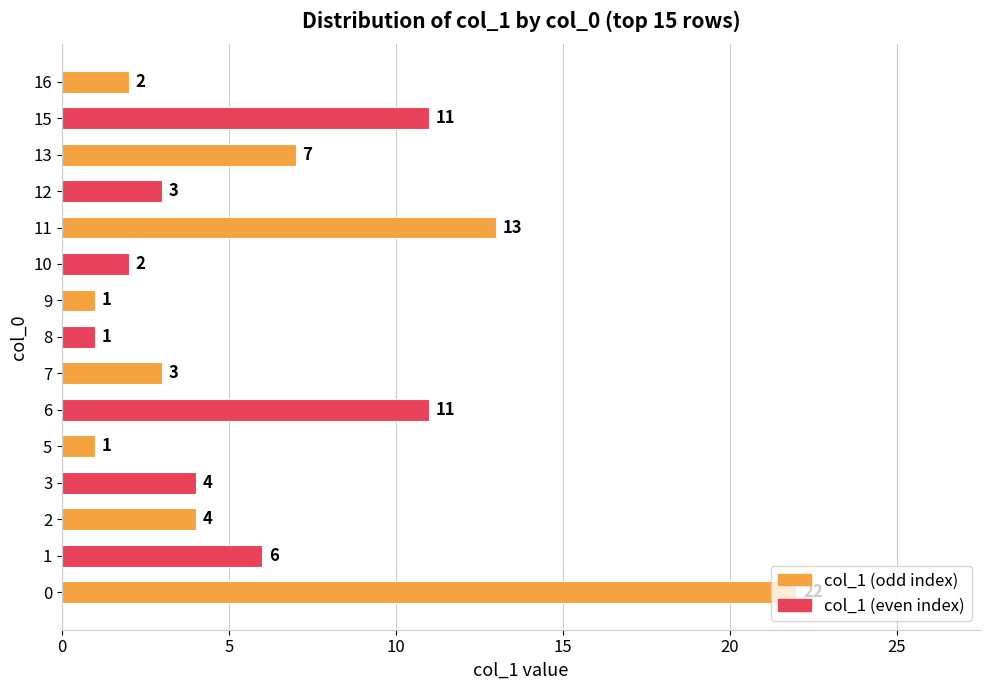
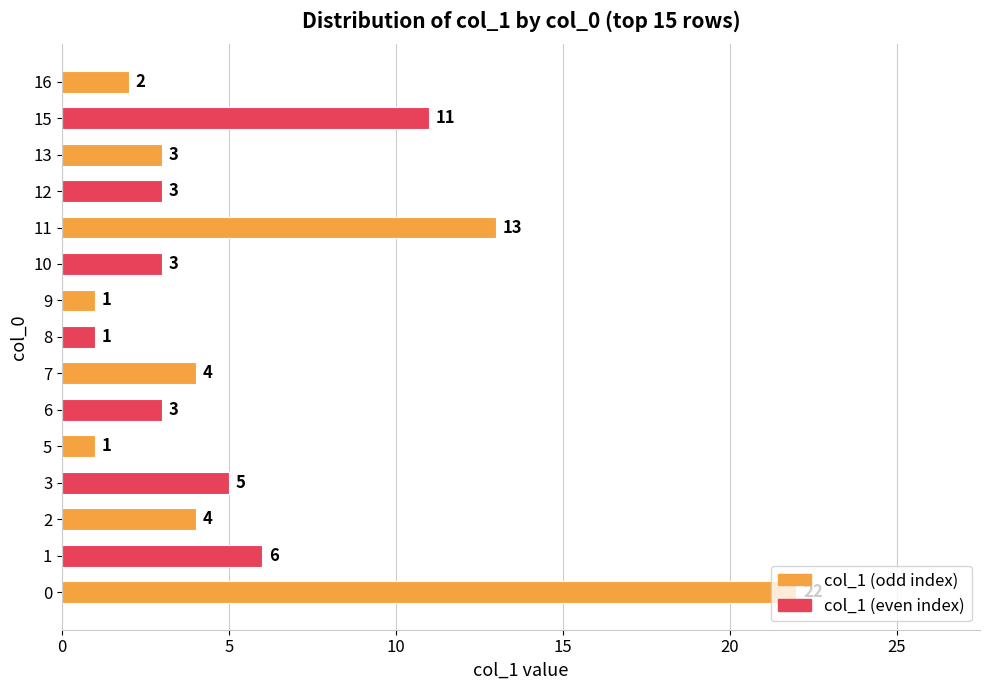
13: 7 -> 3
10: 2 -> 3
7: 3 -> 4
6: 11 -> 3
3: 4 -> 5
